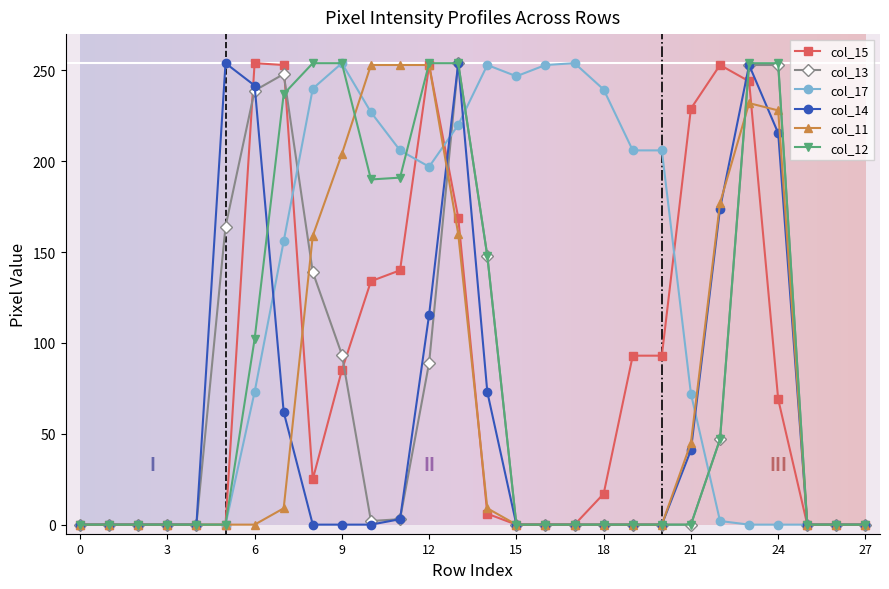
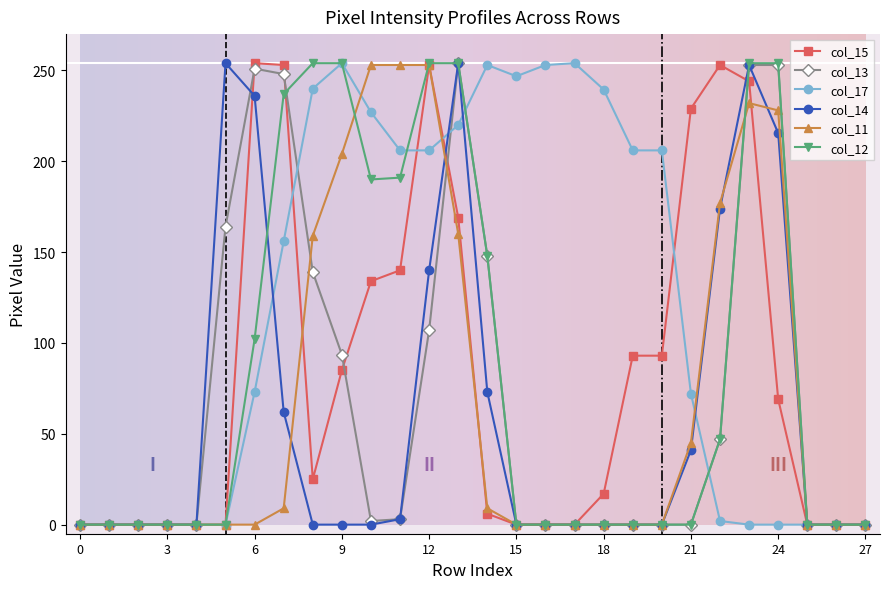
col_13, 6: 239 -> 251
col_14, 6: 242 -> 236
col_13, 12: 89 -> 107
col_17, 12: 197 -> 206
col_14, 12: 116 -> 140
